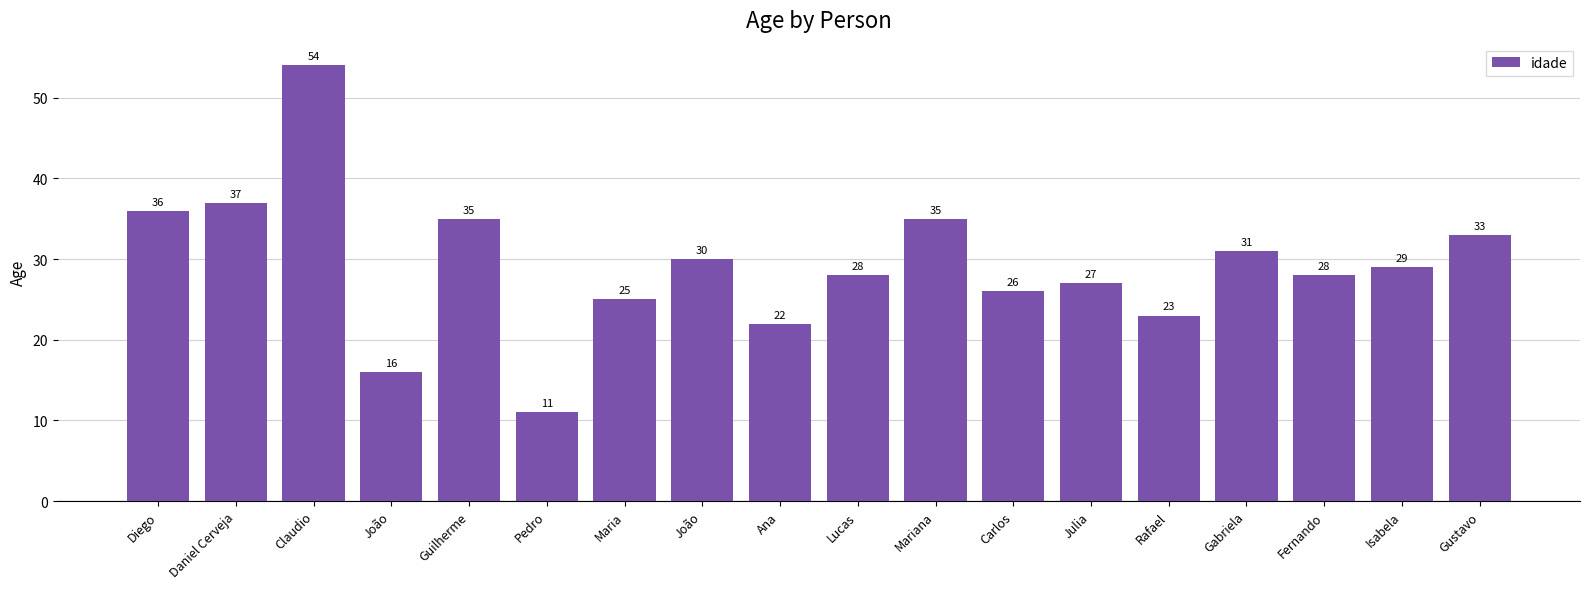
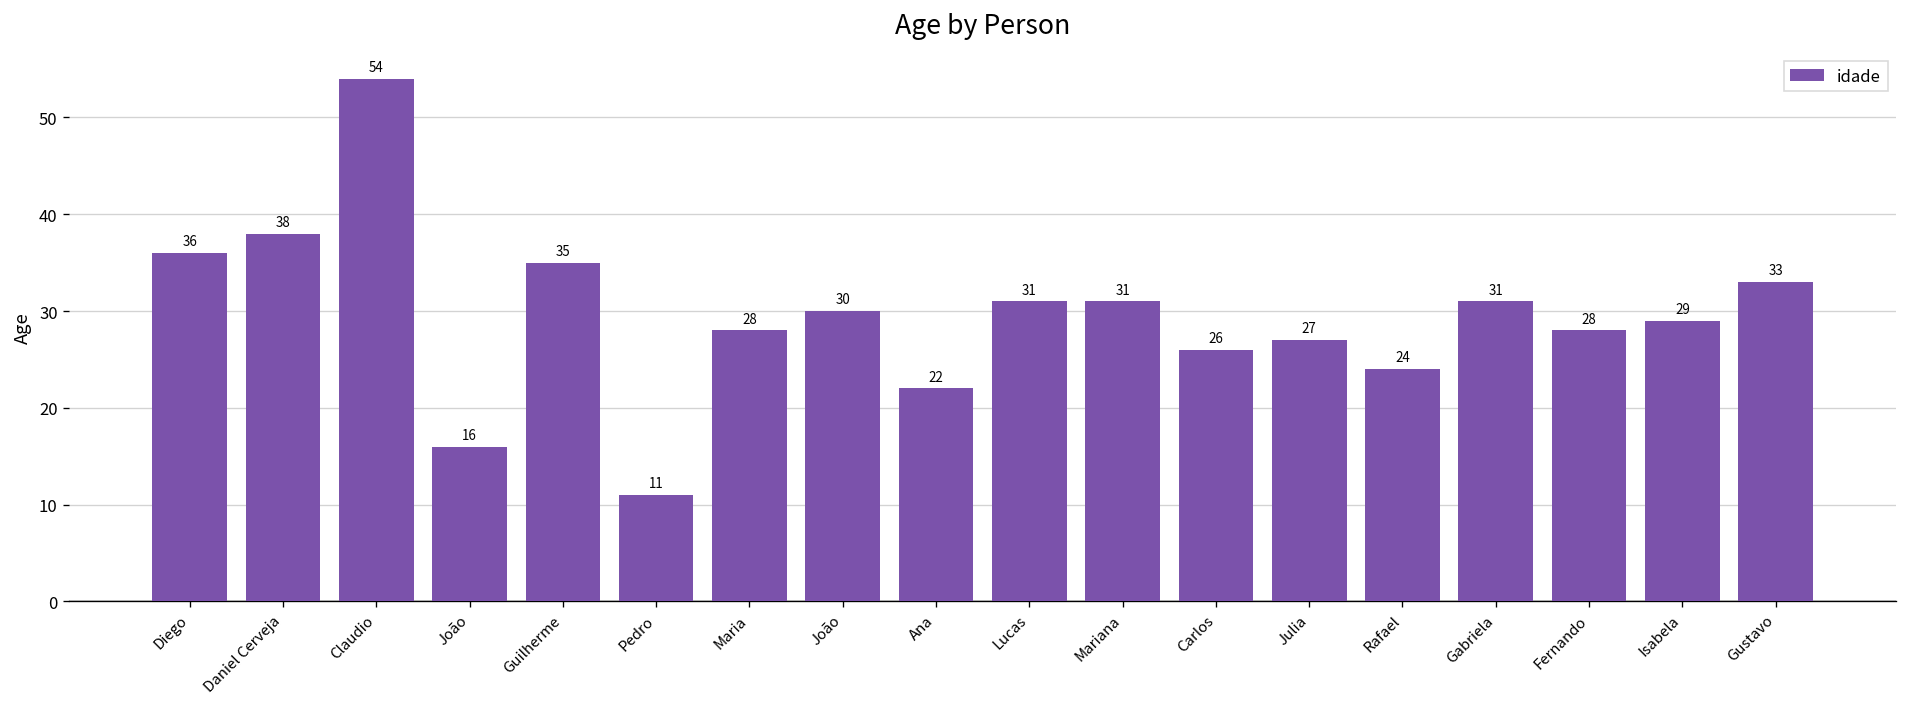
Daniel Cerveja: 37 -> 38
Maria: 25 -> 28
Lucas: 28 -> 31
Mariana: 35 -> 31
Rafael: 23 -> 24
